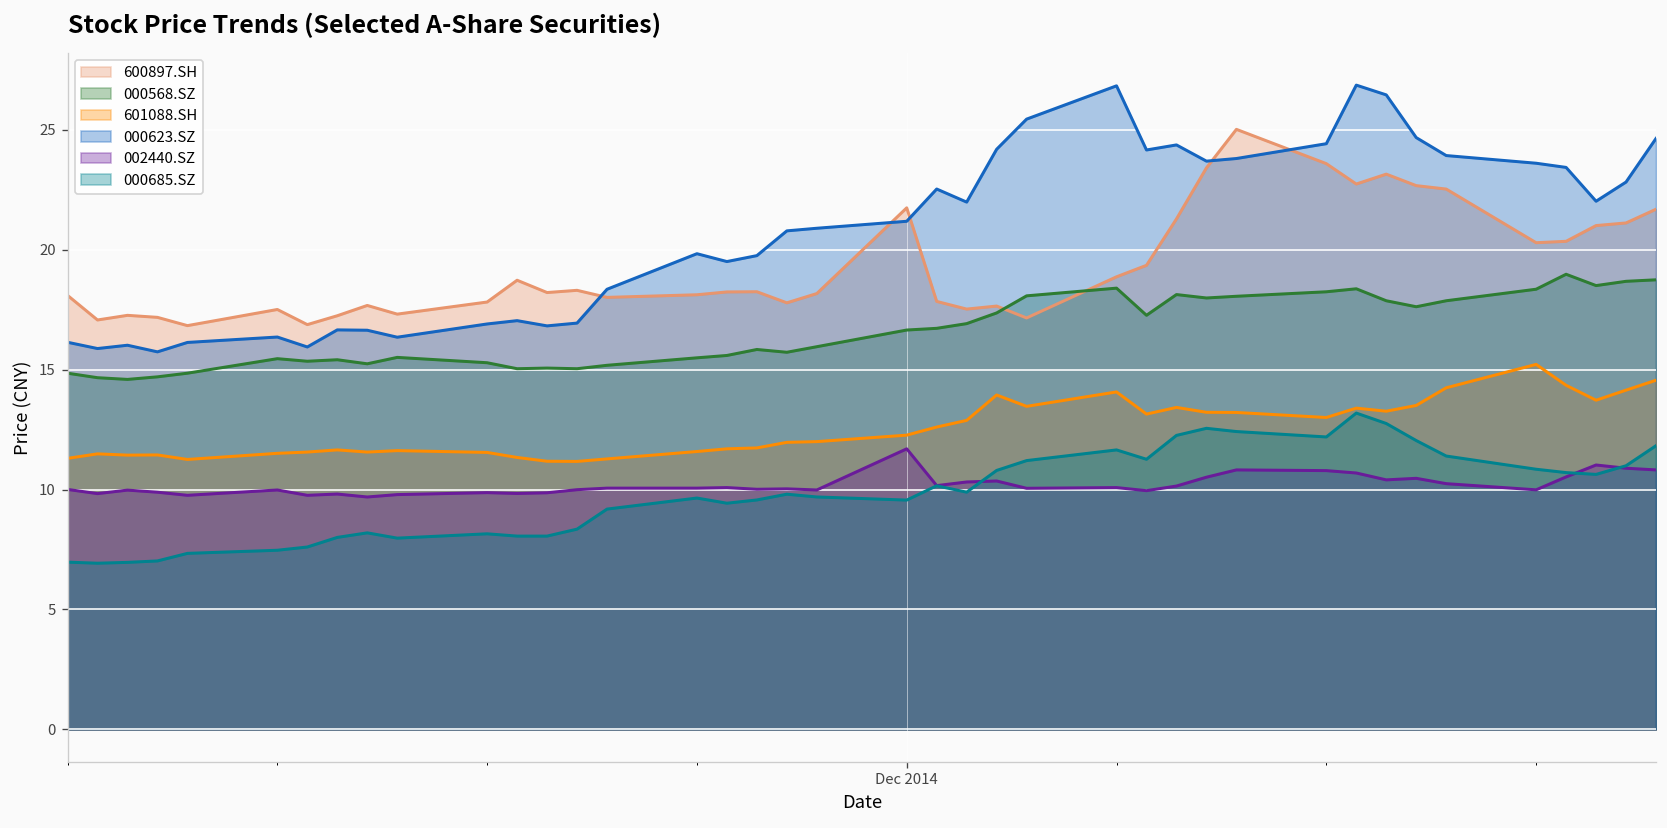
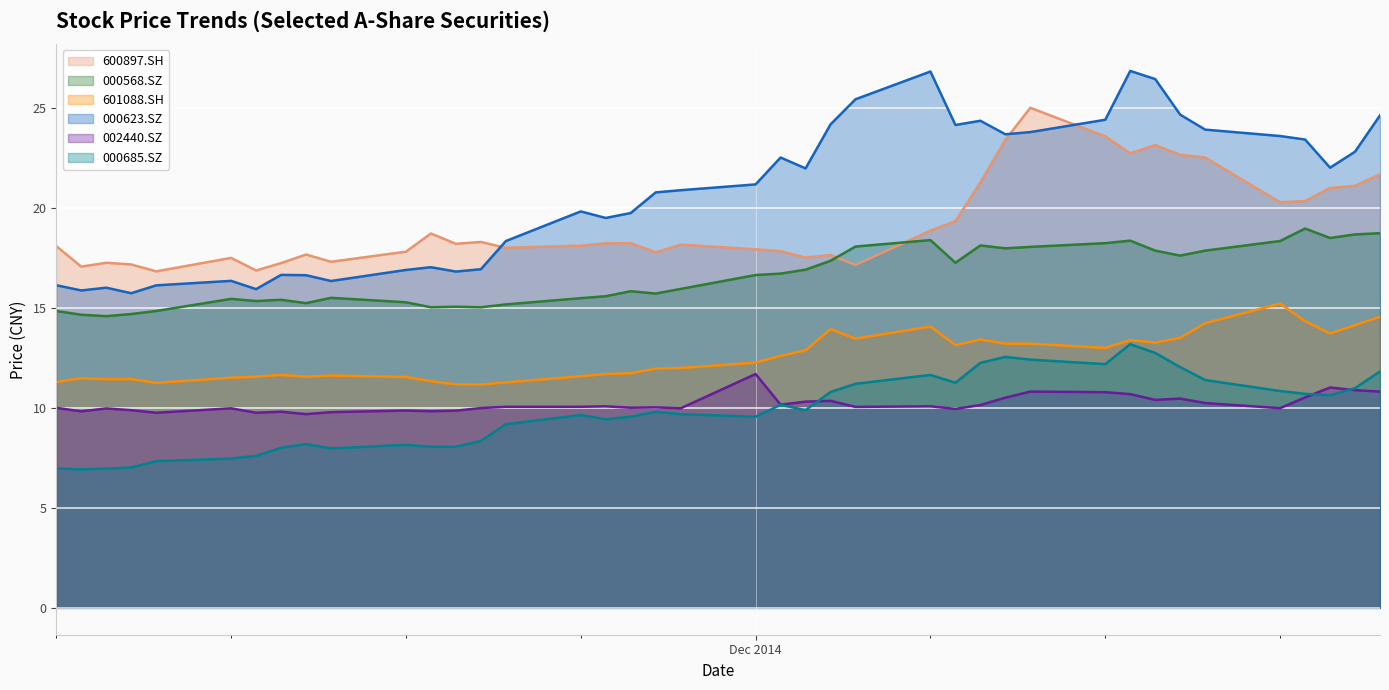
600897.SH, Dec 2014: 21.7 -> 17.9
